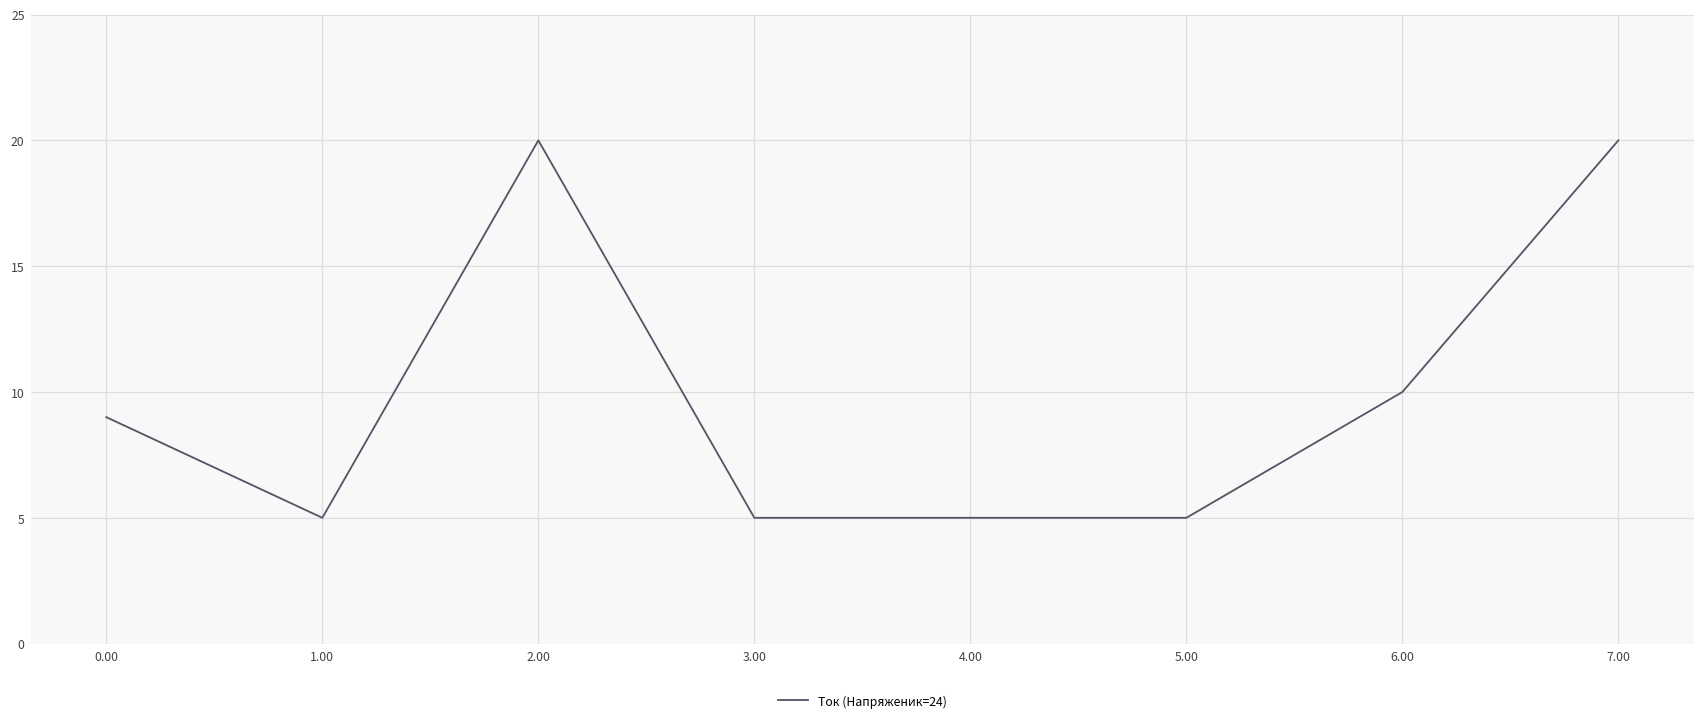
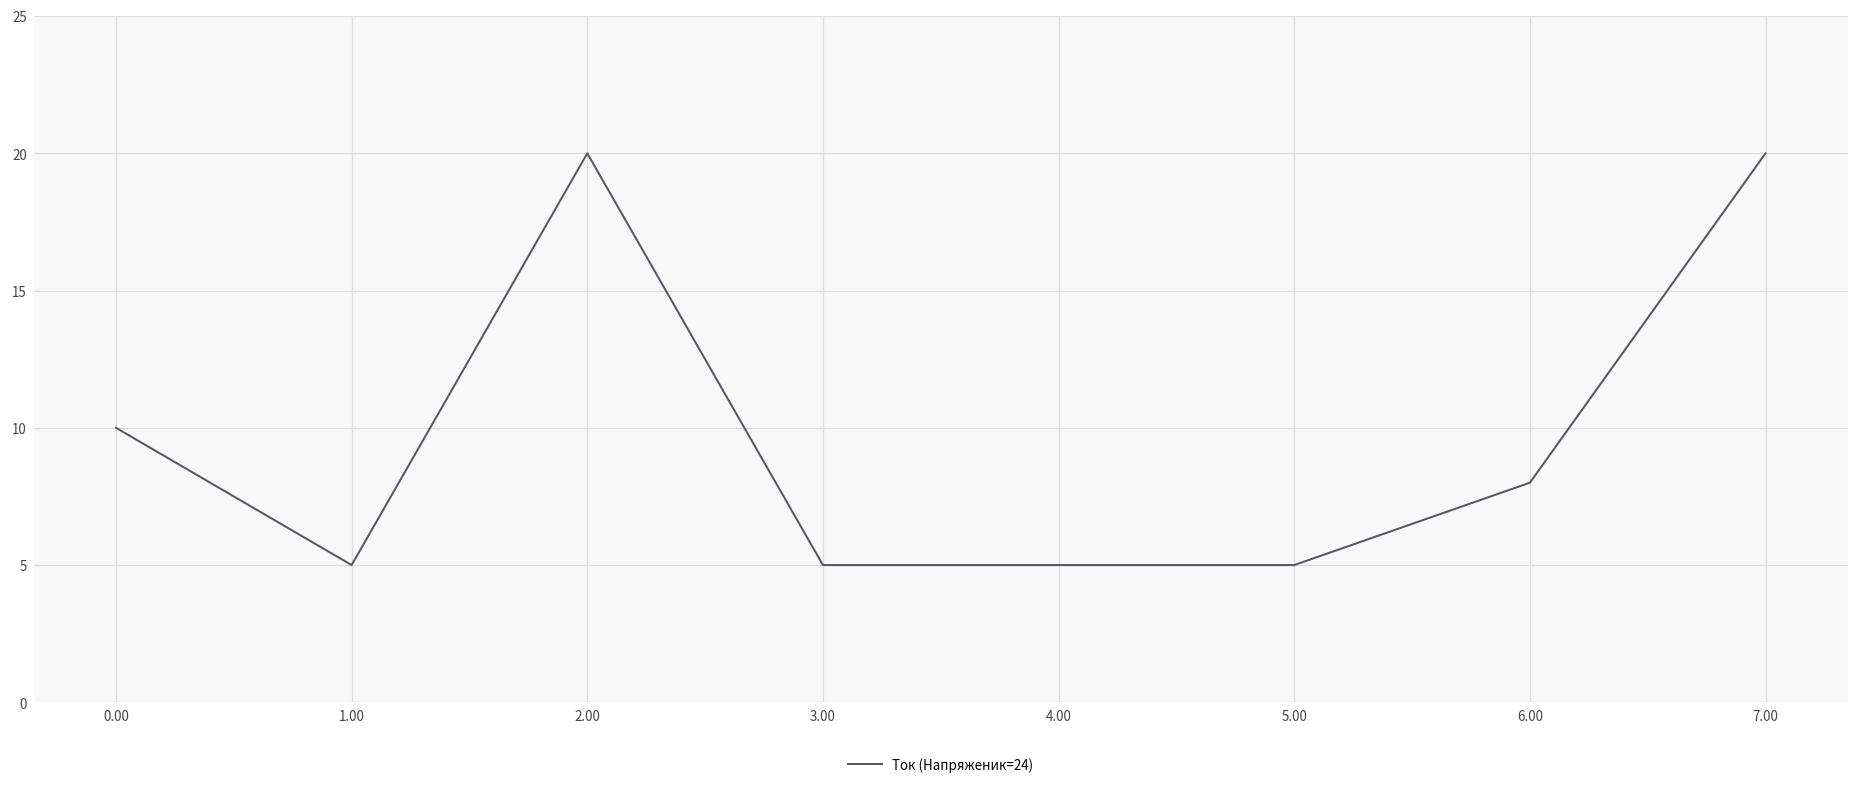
0.00: 9 -> 10
6.00: 10 -> 8
